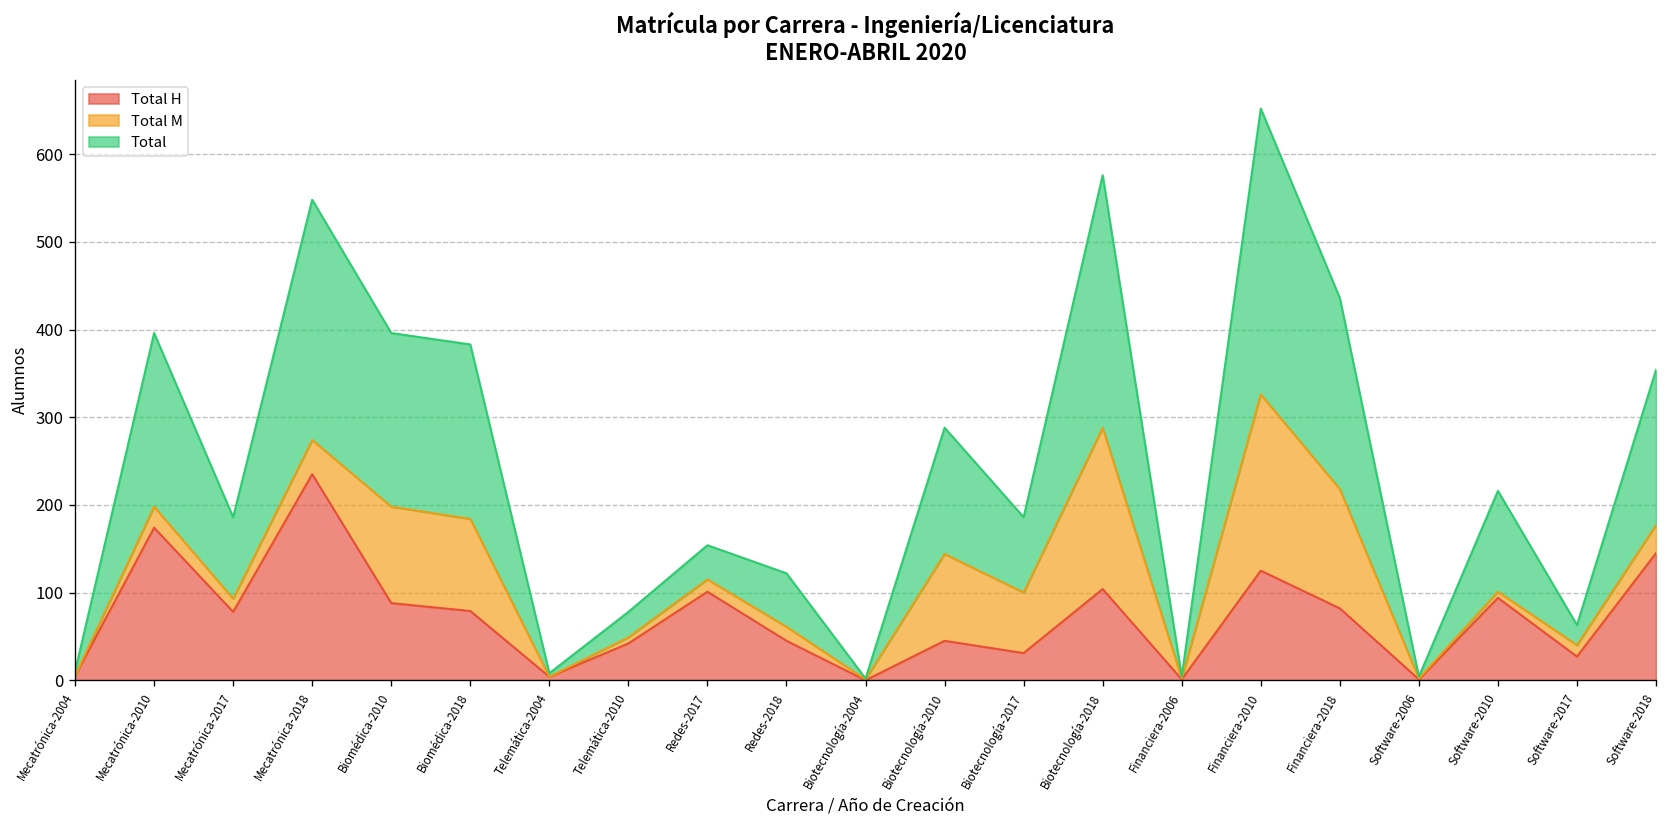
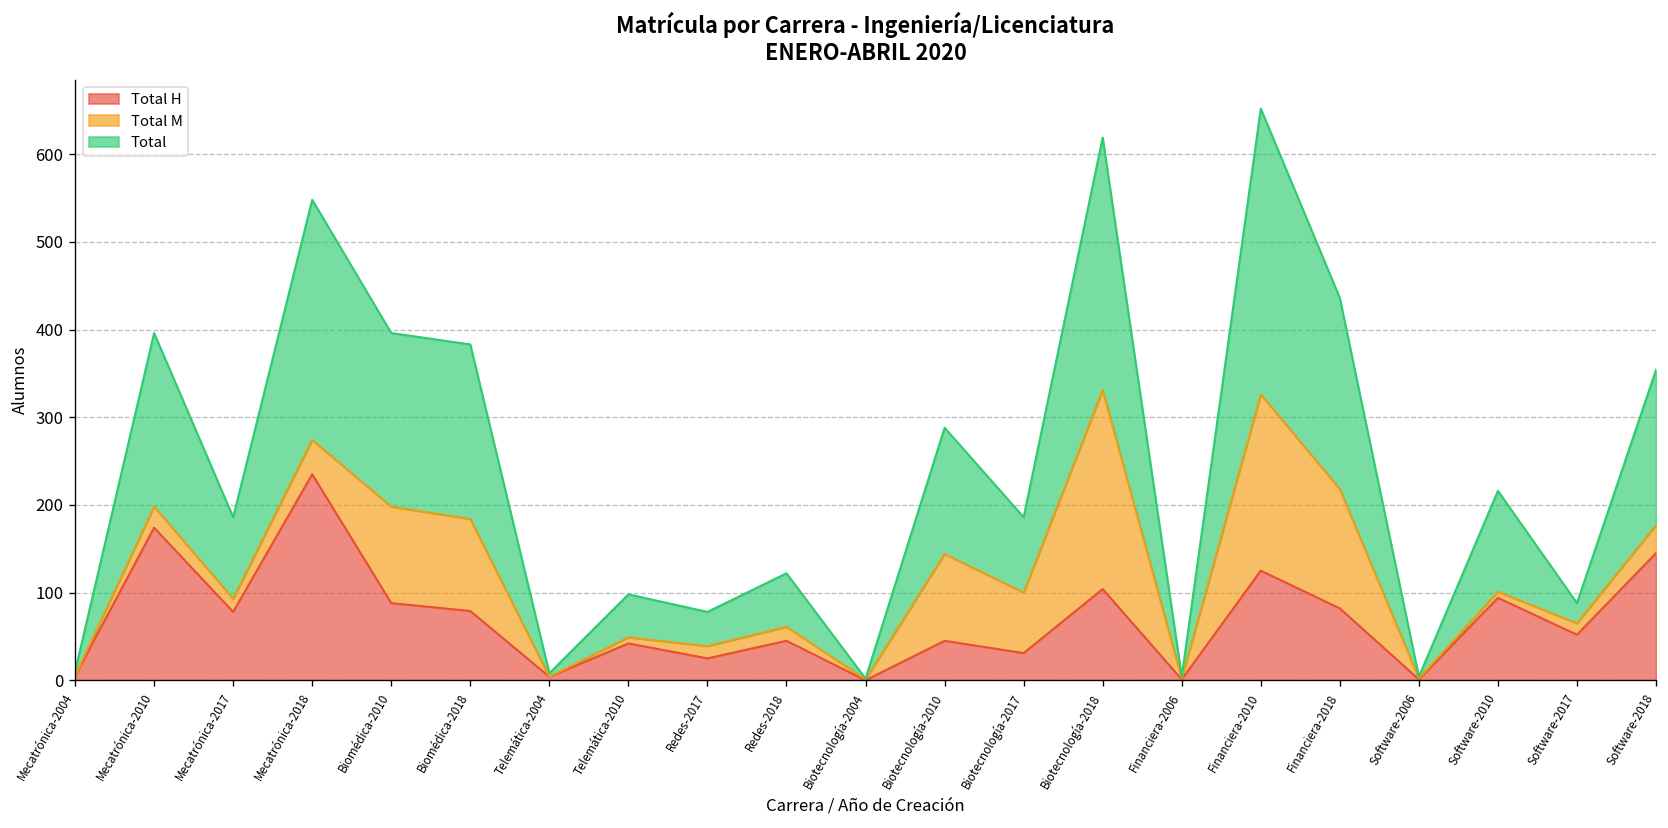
Total, Telemática-2010: 30 -> 50
Total H, Redes-2017: 100 -> 30
Total M, Biotecnología-2018: 180 -> 230
Total H, Software-2017: 30 -> 50
